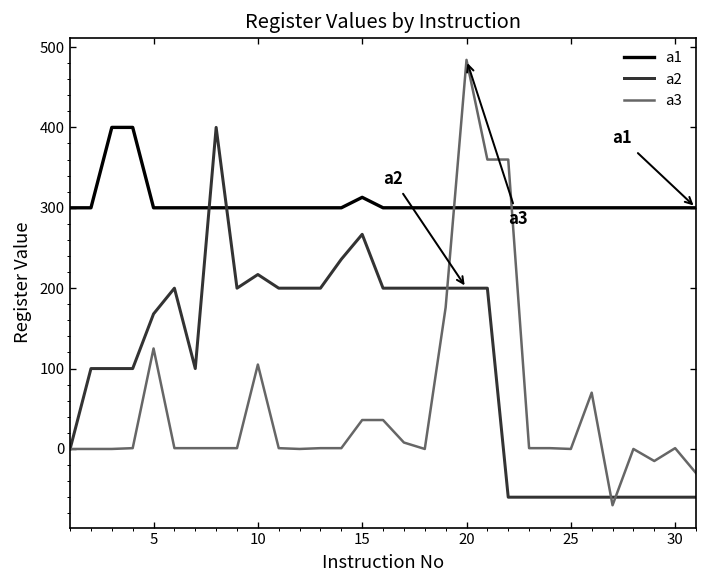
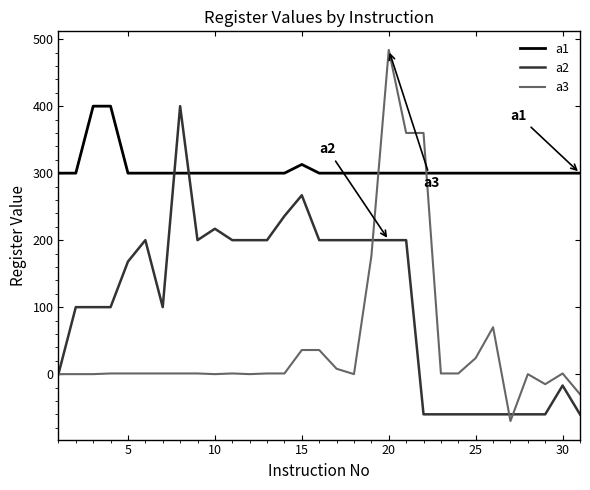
a3, 5: 130 -> 0
a3, 10: 110 -> 0
a3, 25: 0 -> 20
a2, 30: -60 -> -20
